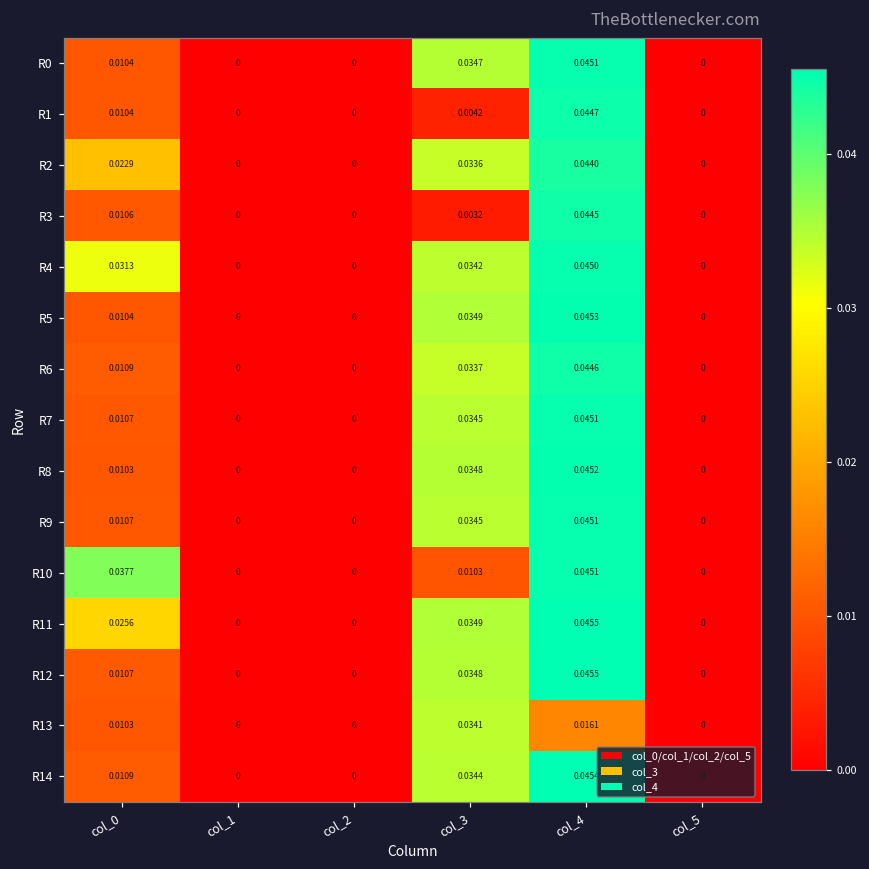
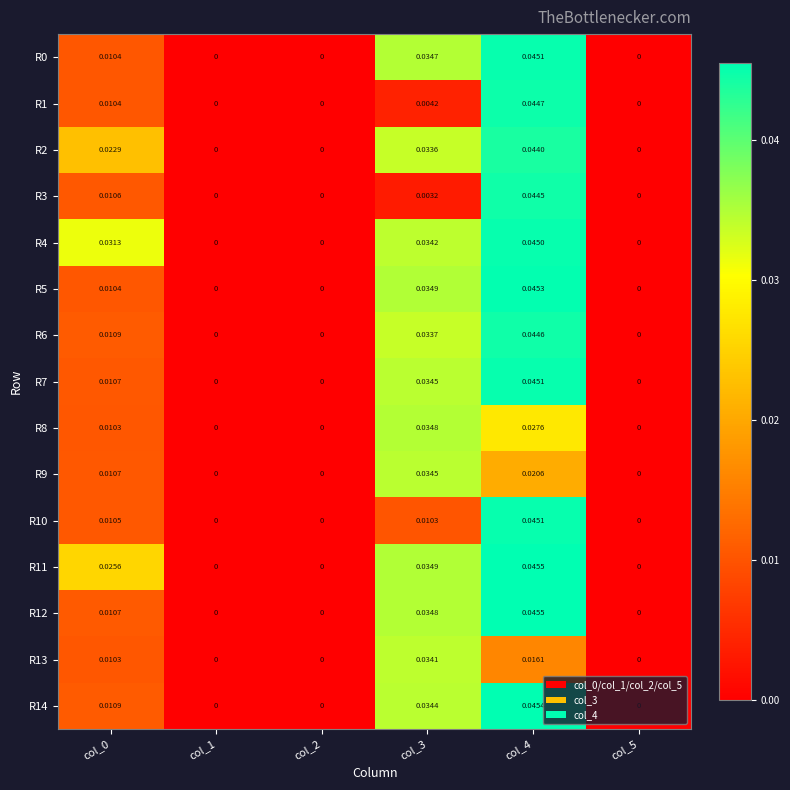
R8, col_4: 0.0452 -> 0.0276
R9, col_4: 0.0451 -> 0.0206
R10, col_0: 0.0377 -> 0.0105
